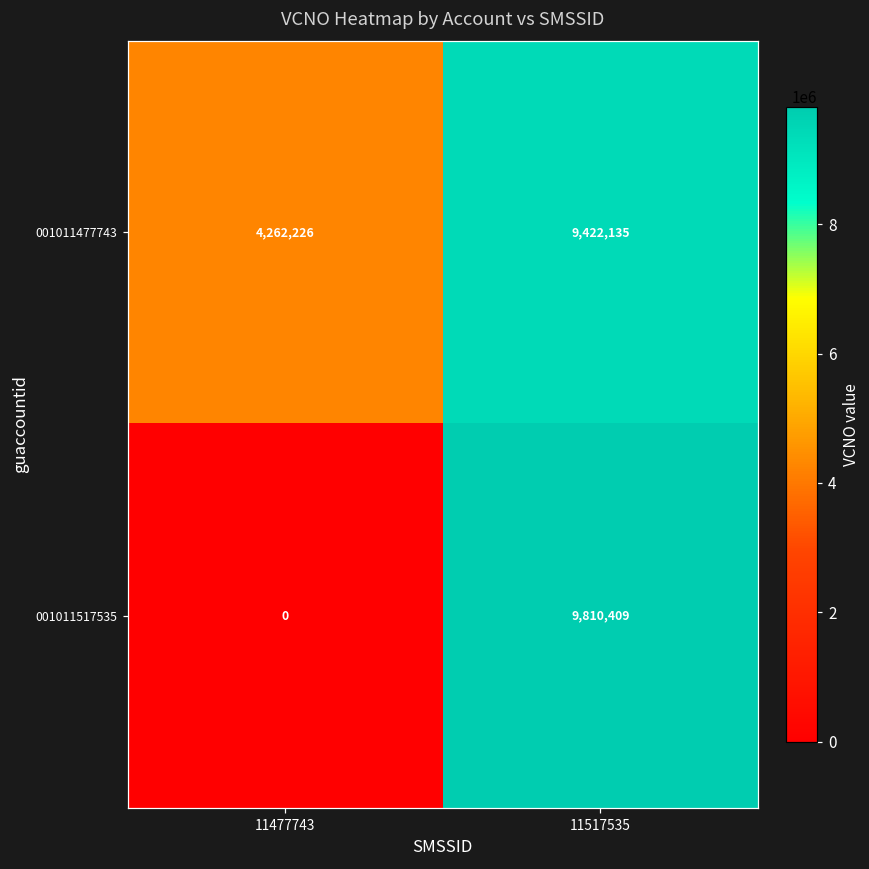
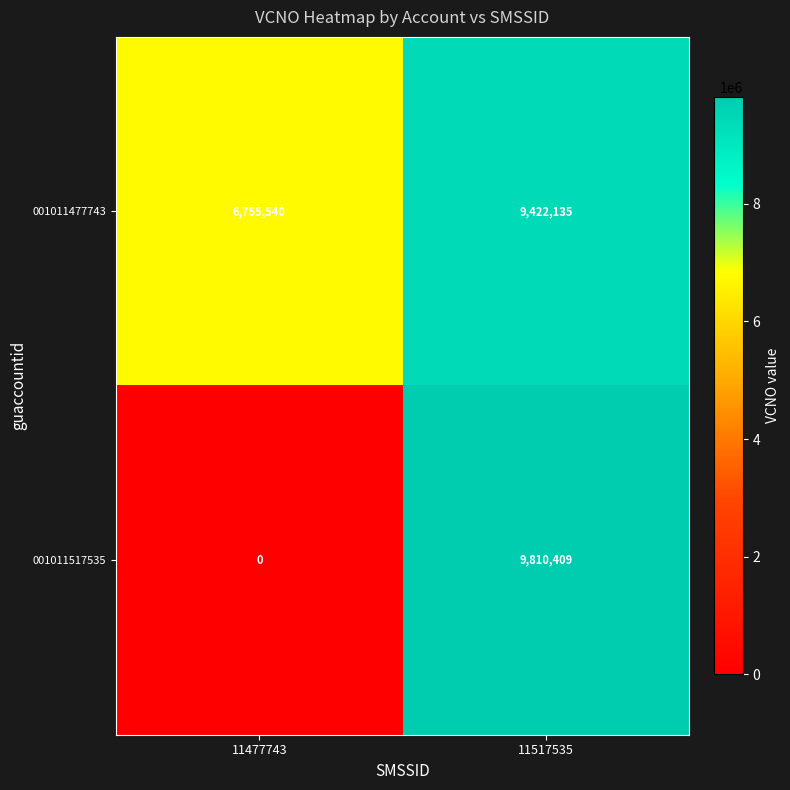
001011477743, 11477743: 4,262,226 -> 6,755,540
